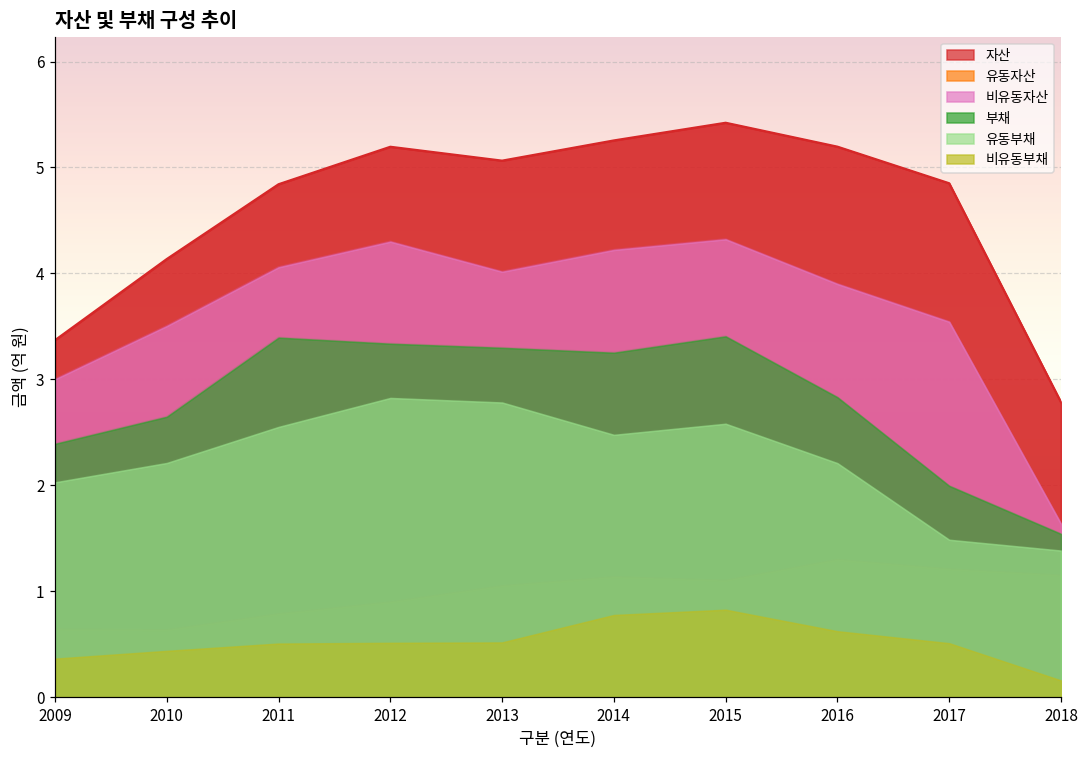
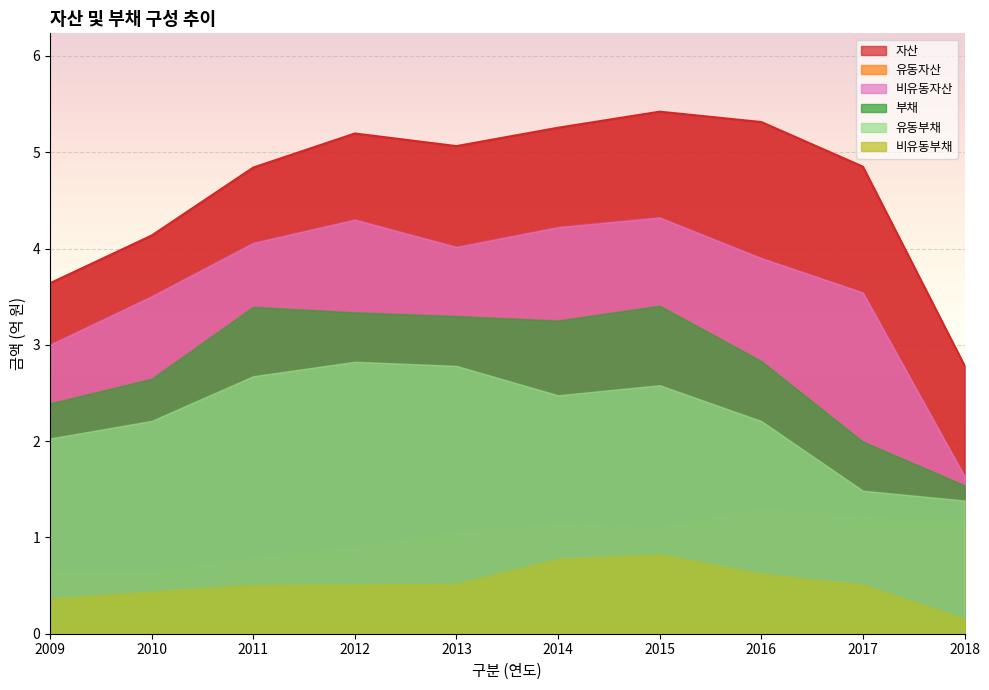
자산, 2009: 3.4 -> 3.6
유동부채, 2011: 2.6 -> 2.7
자산, 2016: 5.2 -> 5.3
